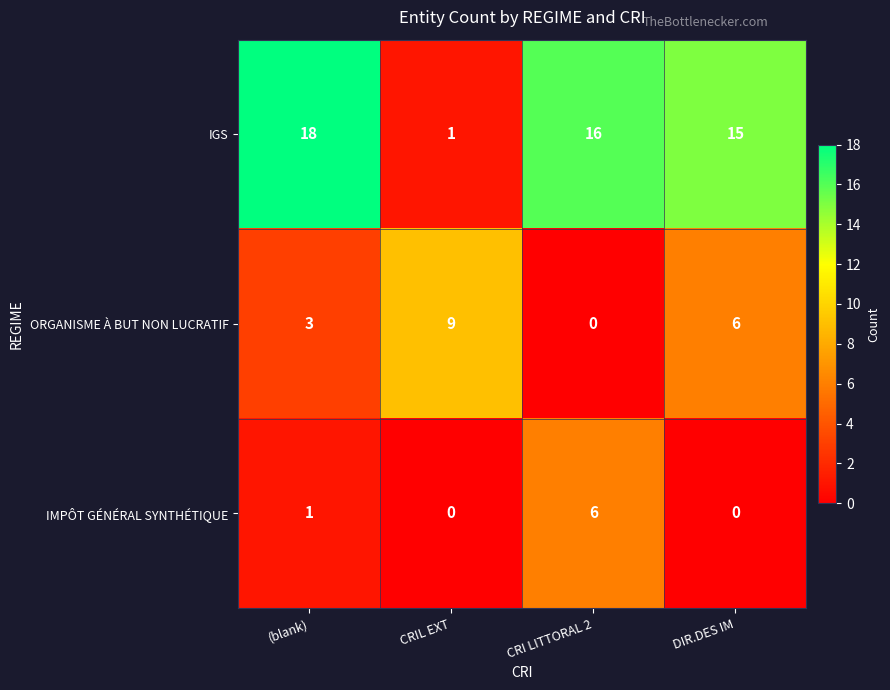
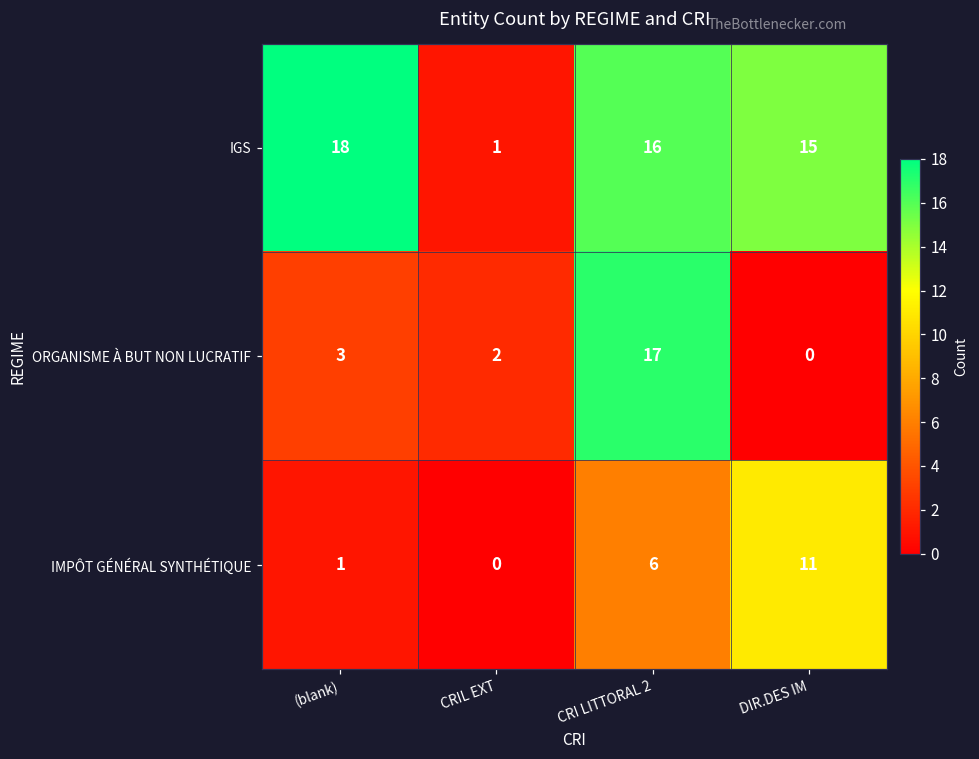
ORGANISME À BUT NON LUCRATIF, CRIL EXT: 9 -> 2
ORGANISME À BUT NON LUCRATIF, CRI LITTORAL 2: 0 -> 17
ORGANISME À BUT NON LUCRATIF, DIR.DES IM: 6 -> 0
IMPÔT GÉNÉRAL SYNTHÉTIQUE, DIR.DES IM: 0 -> 11
